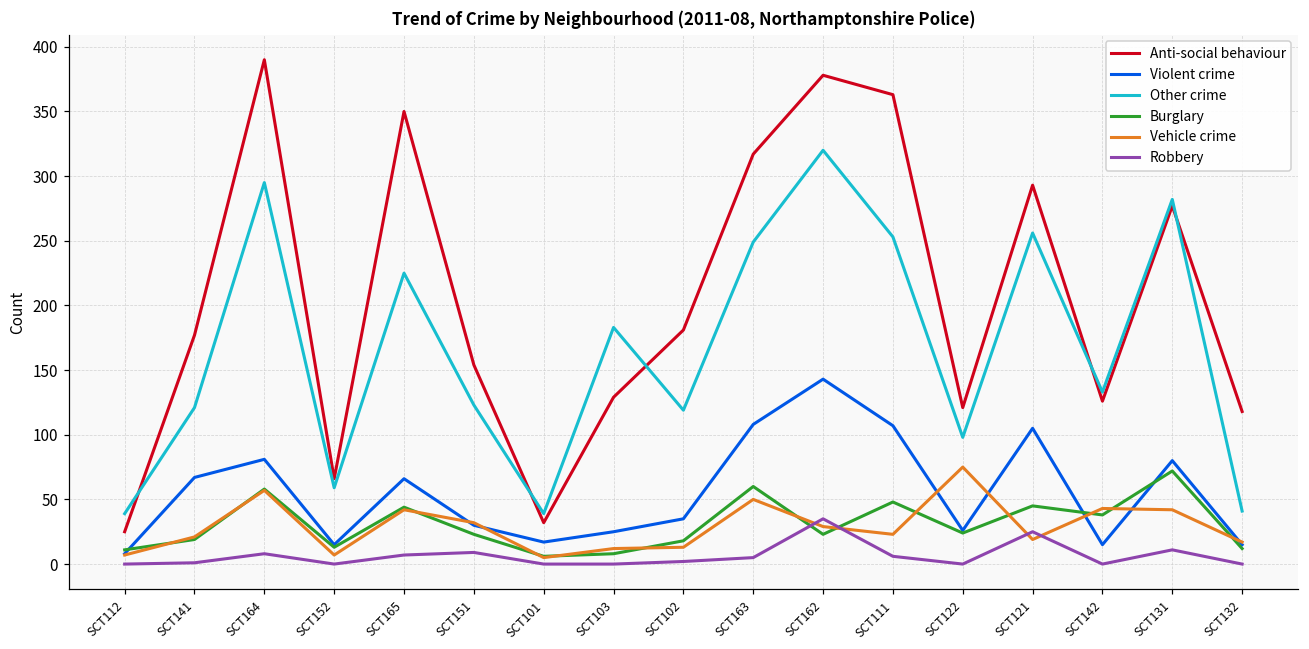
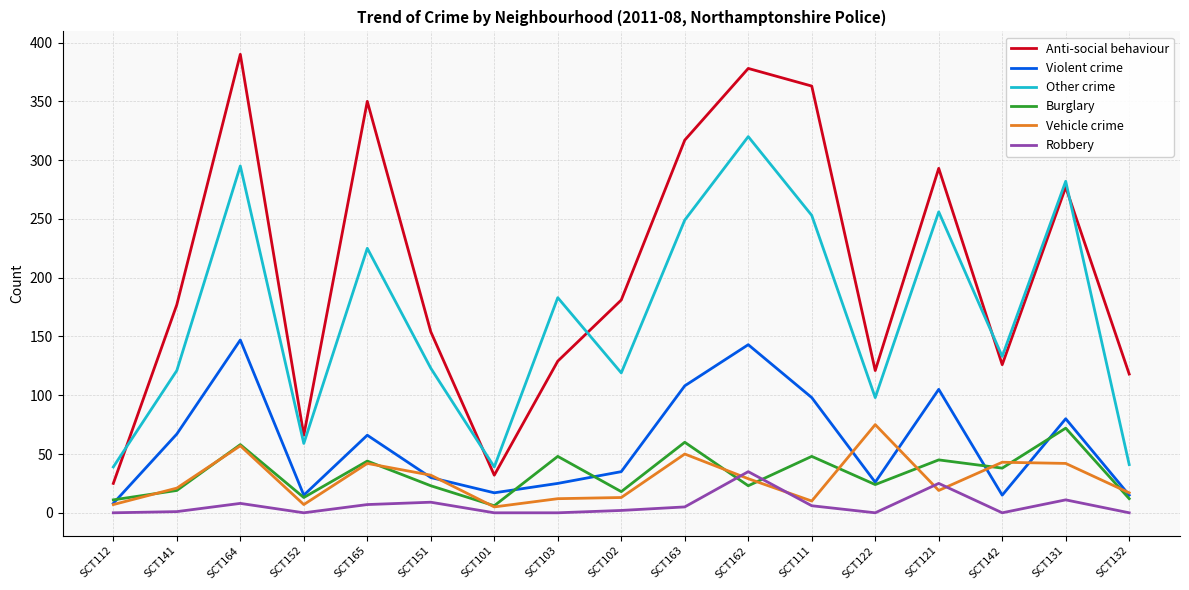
Violent crime, SCT164: 81 -> 147
Burglary, SCT103: 8 -> 48
Violent crime, SCT111: 107 -> 98
Vehicle crime, SCT111: 23 -> 10
